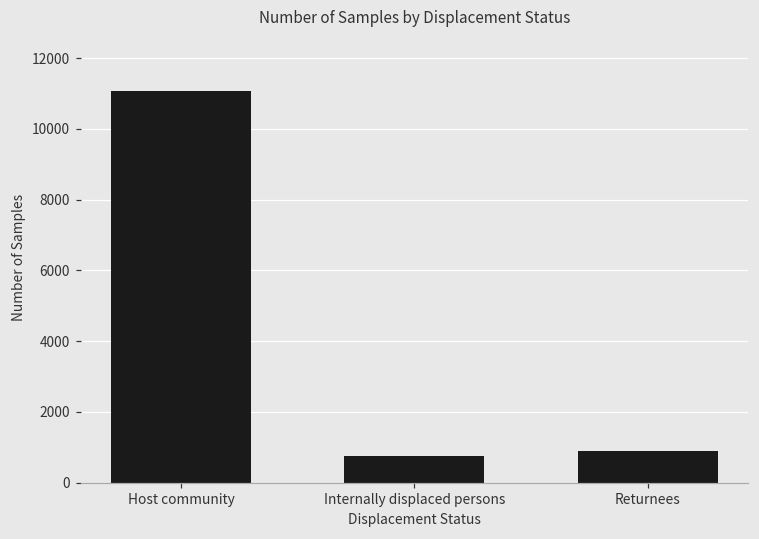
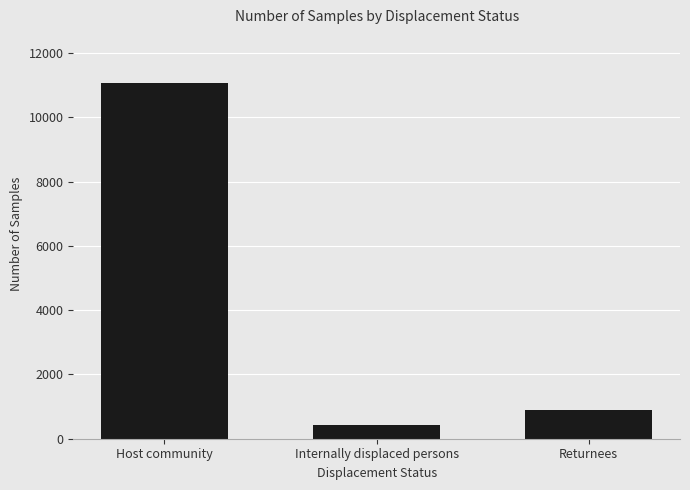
Internally displaced persons: 800 -> 400
